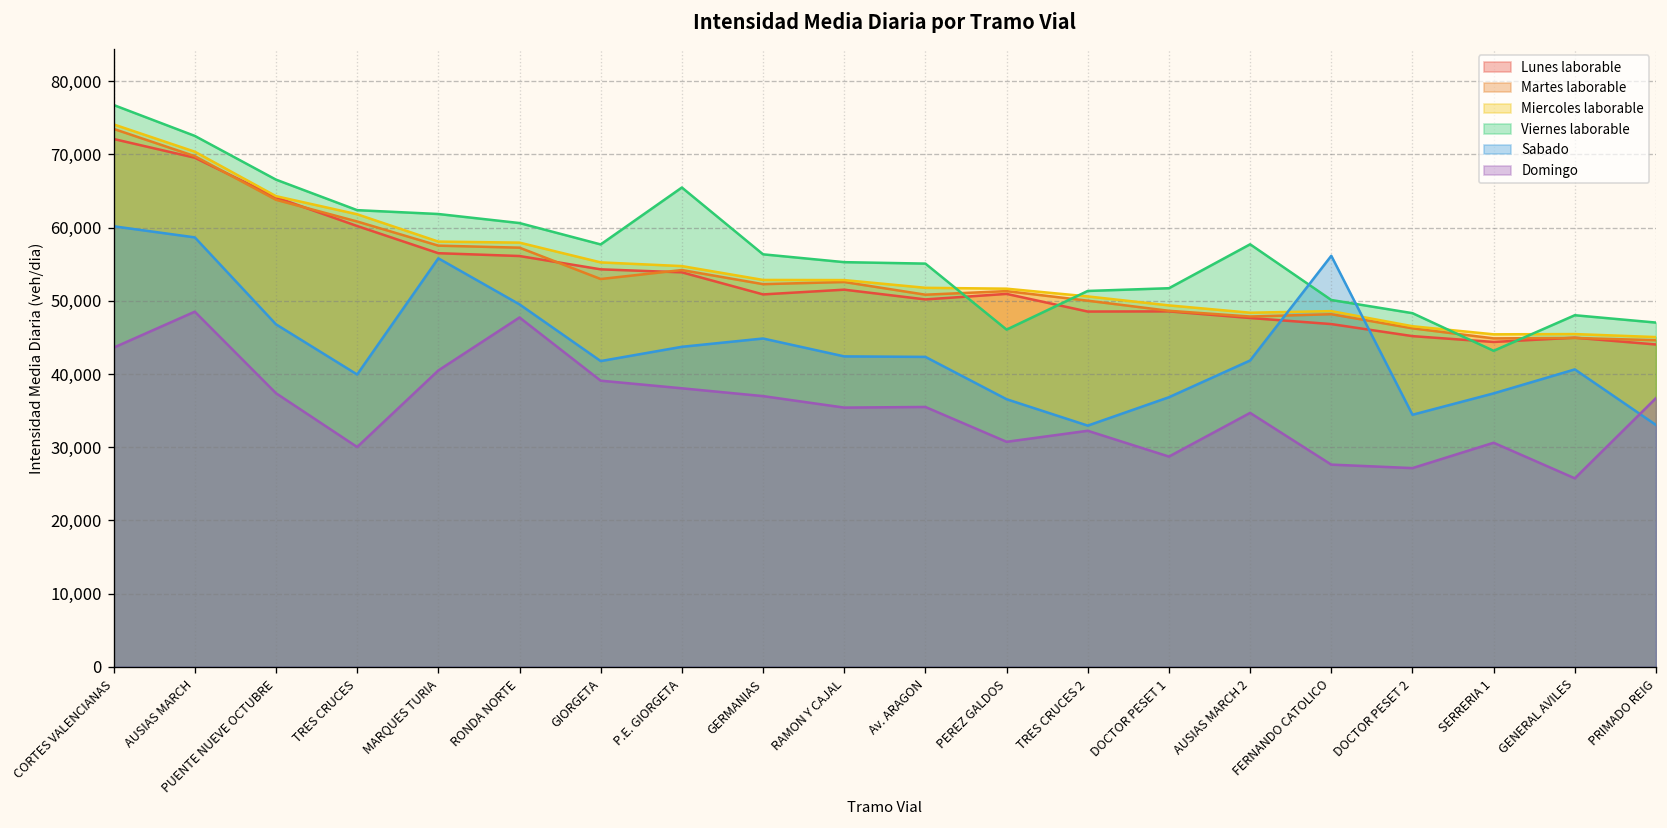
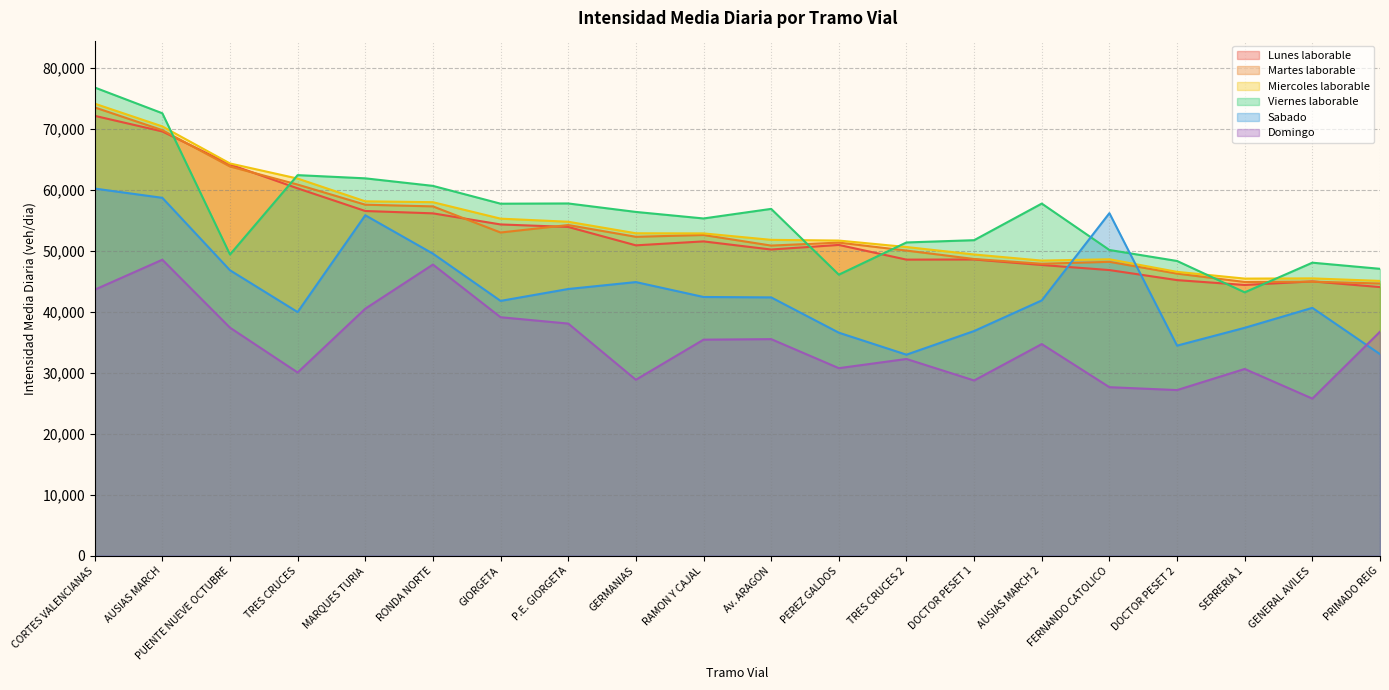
Viernes laborable, PUENTE NUEVE OCTUBRE: 67,000 -> 49,000
Viernes laborable, P.E. GIORGETA: 65,000 -> 58,000
Domingo, GERMANIAS: 37,000 -> 29,000
Viernes laborable, Av. ARAGON: 55,000 -> 57,000
